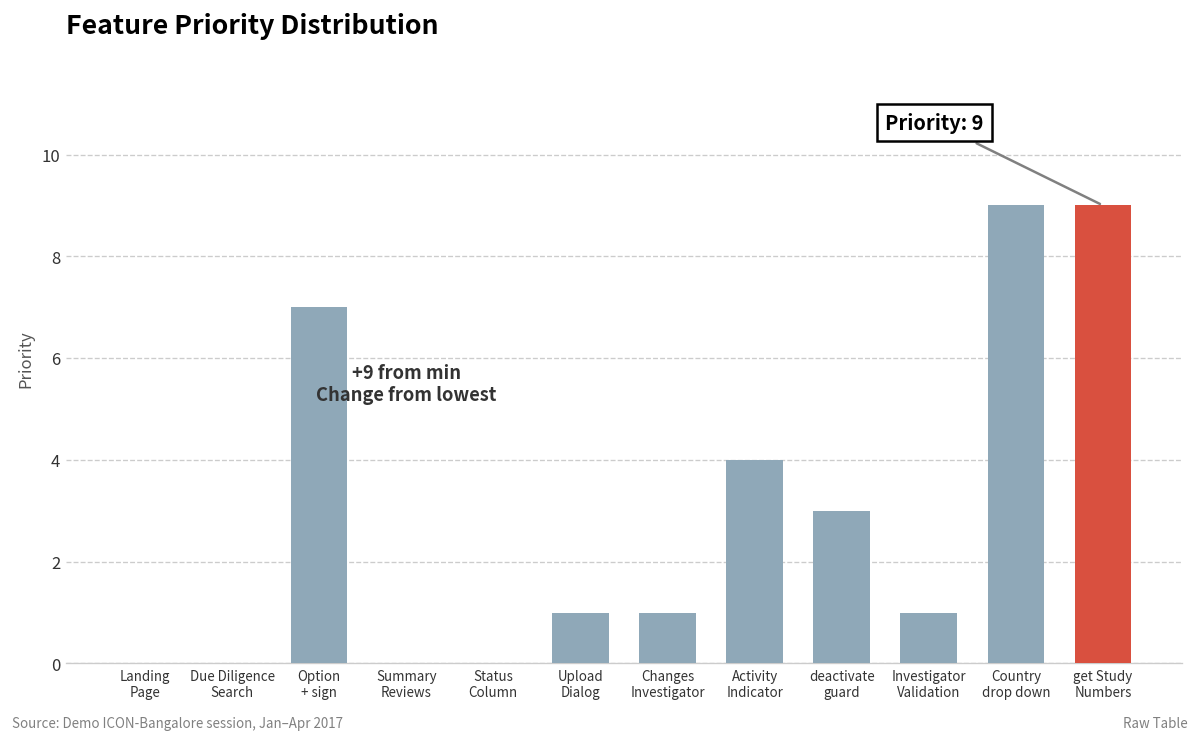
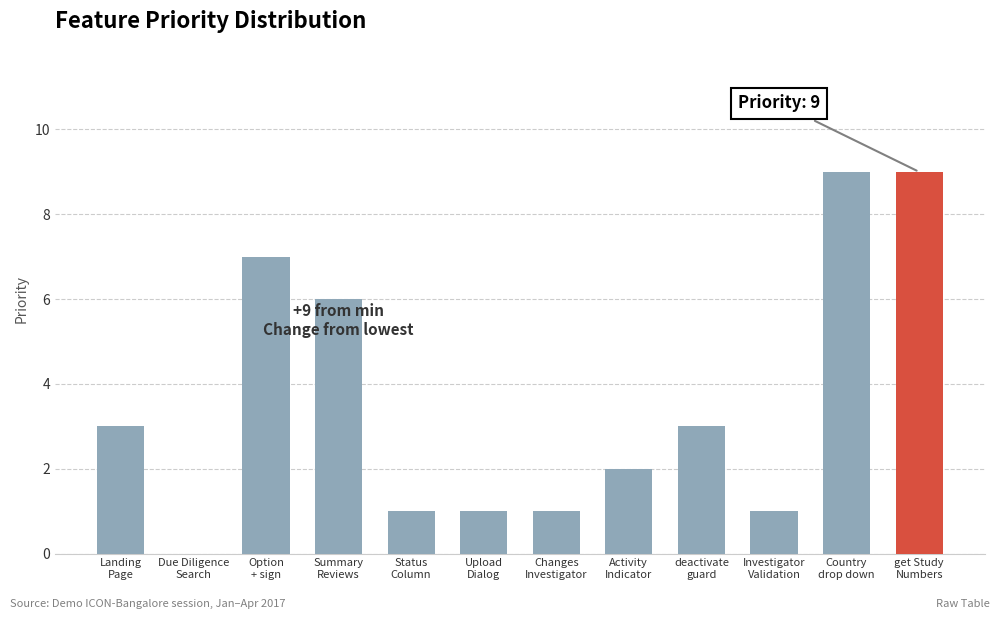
Landing Page: 0 -> 3
Summary Reviews: 0 -> 6
Status Column: 0 -> 1
Activity Indicator: 4 -> 2
